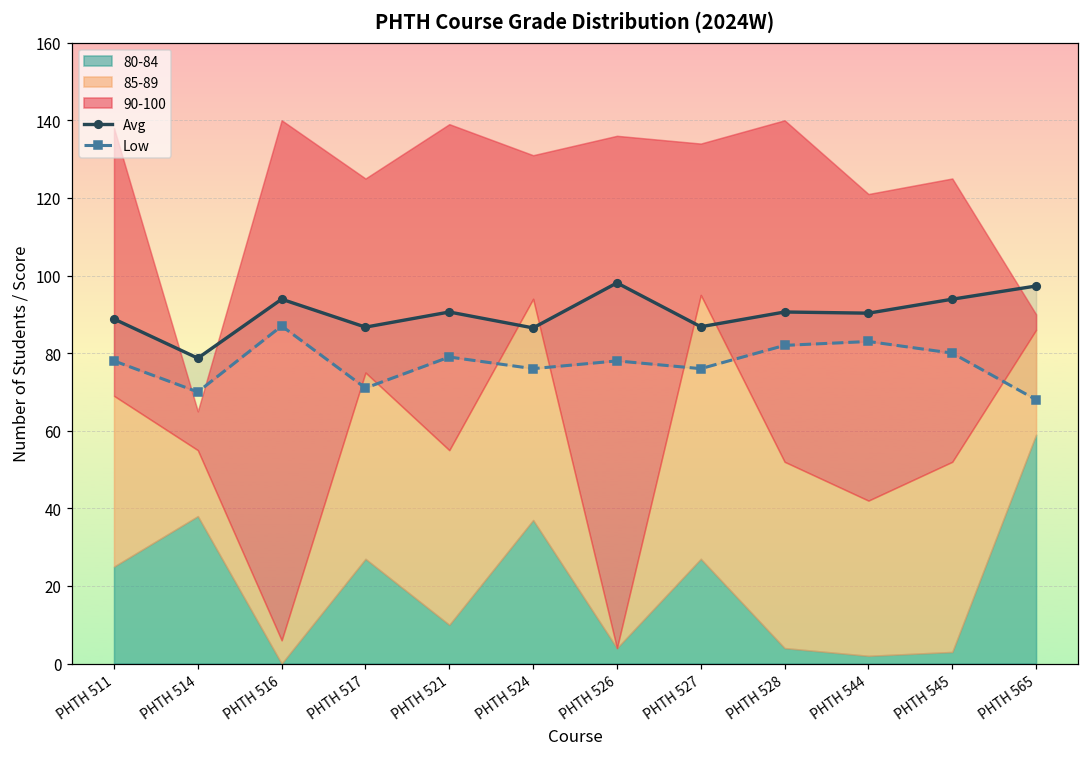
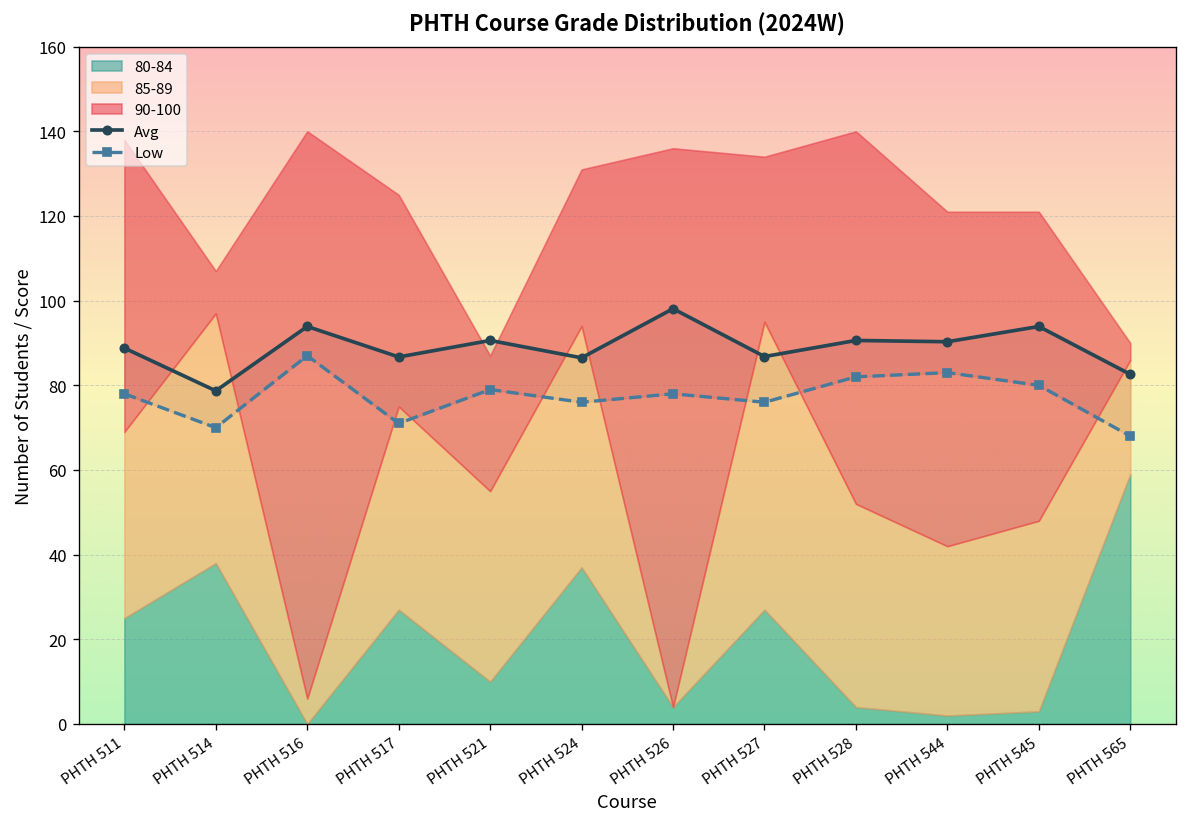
85-89, PHTH 514: 17 -> 59
90-100, PHTH 521: 84 -> 32
85-89, PHTH 545: 49 -> 45
Avg, PHTH 565: 97 -> 83
